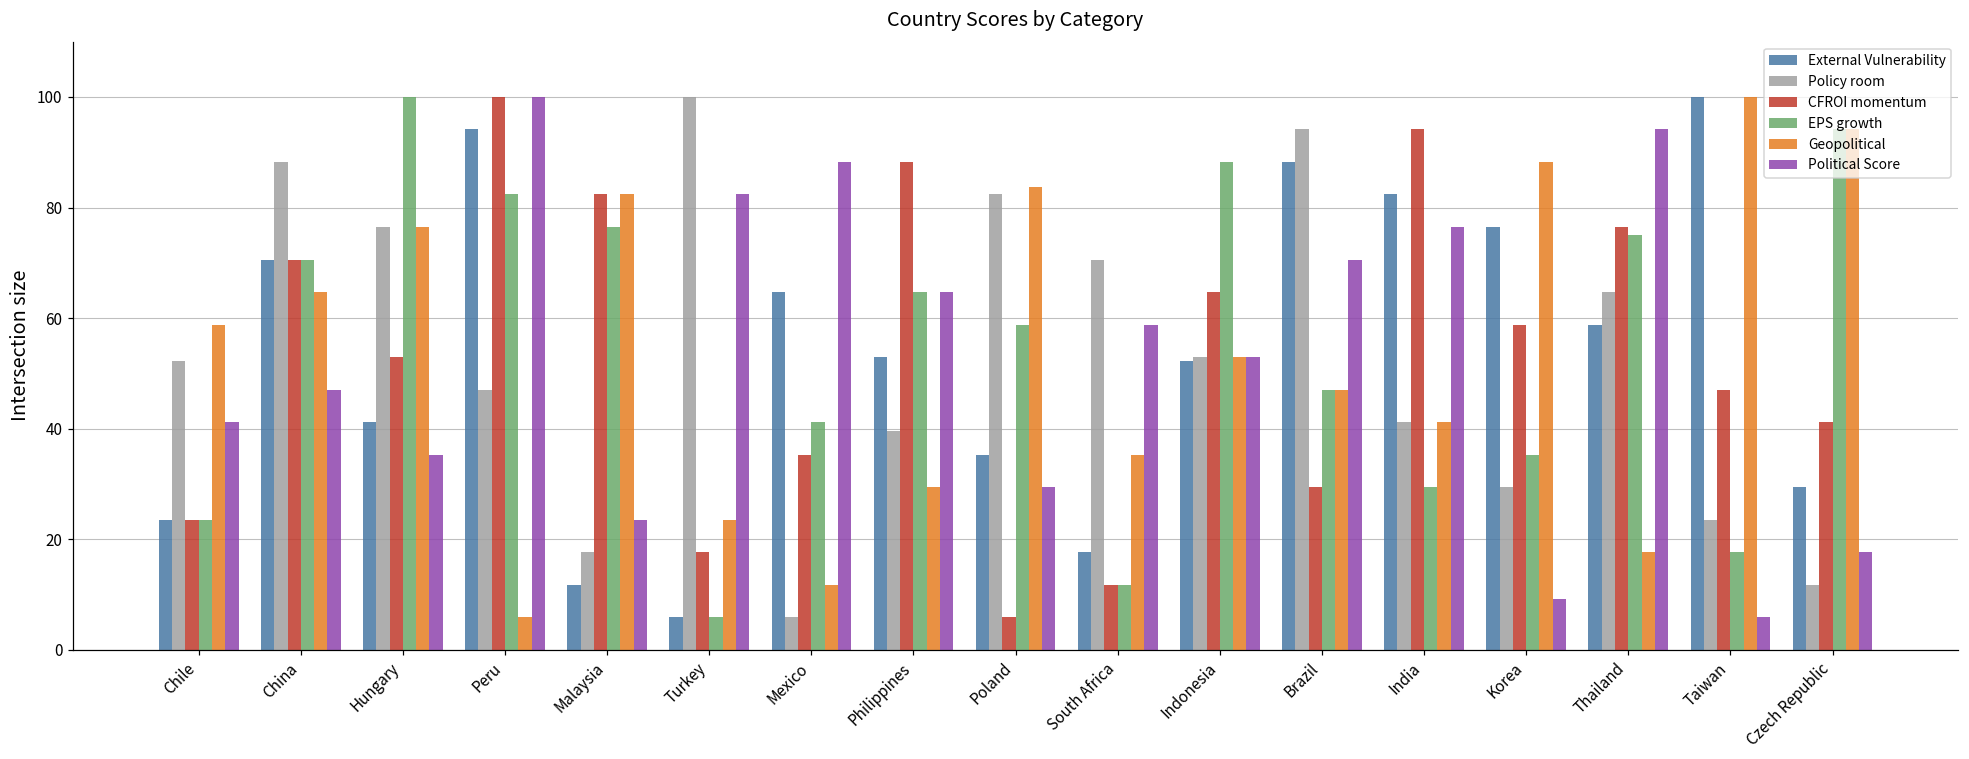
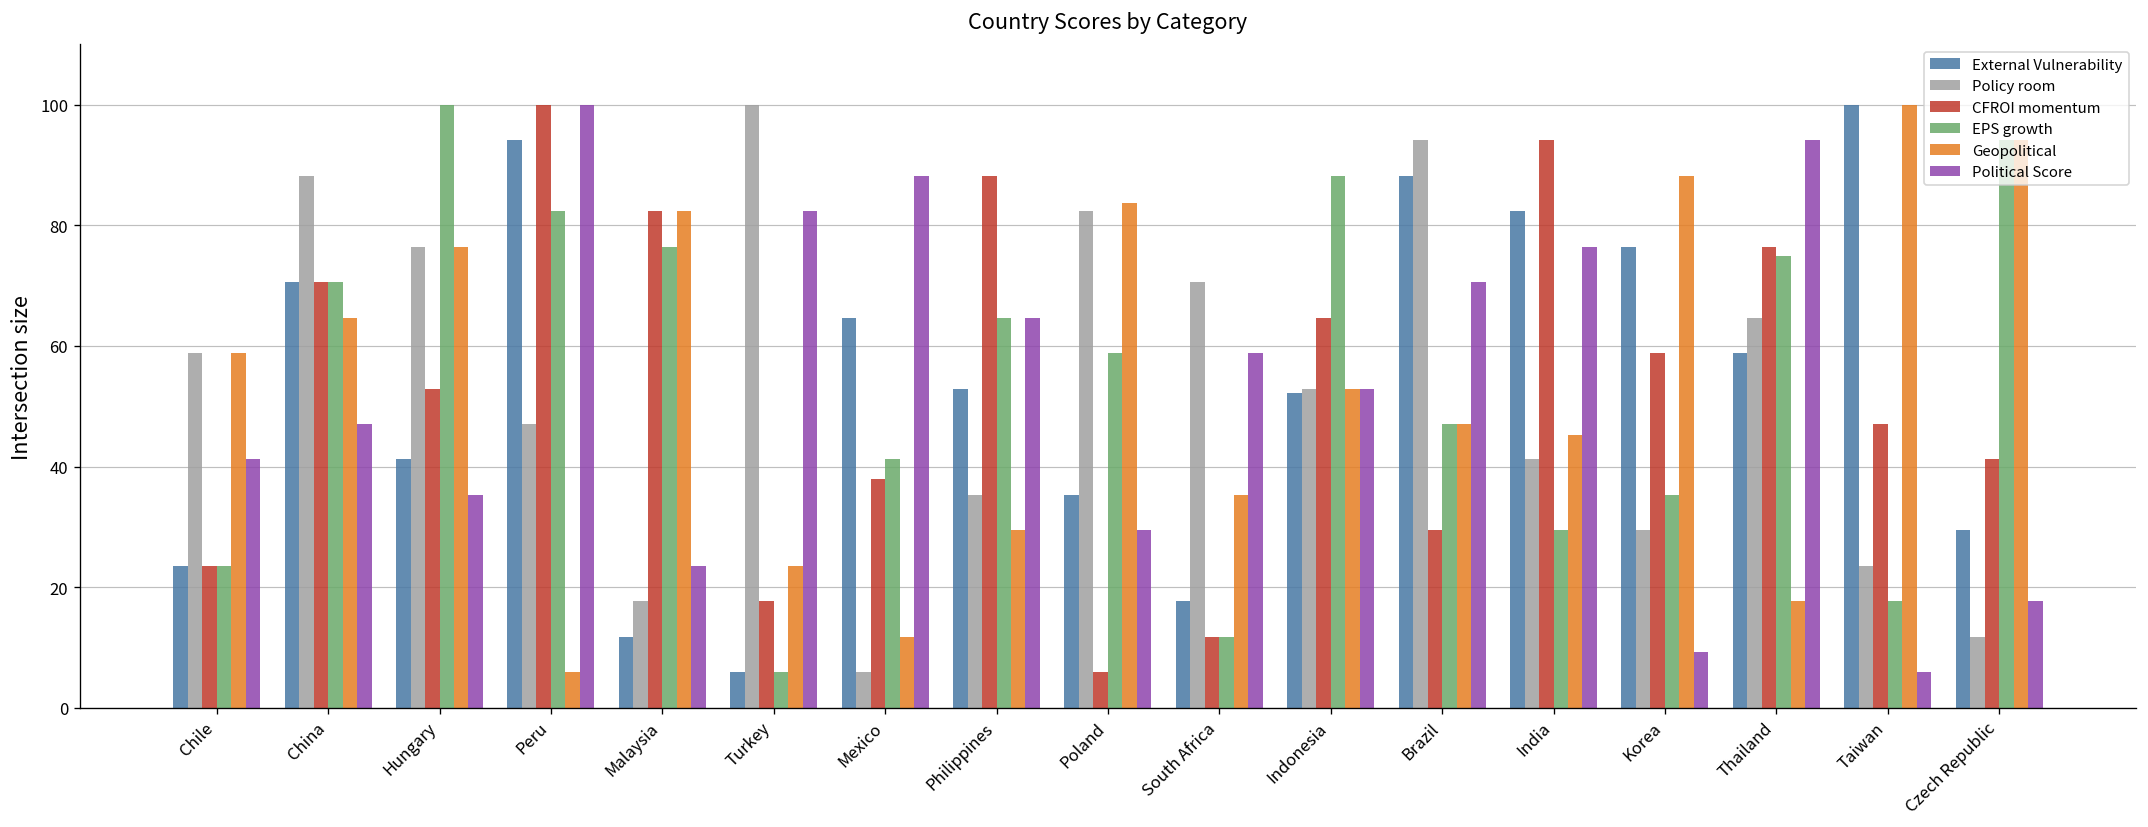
Policy room, Chile: 52 -> 59
CFROI momentum, Mexico: 35 -> 38
Policy room, Philippines: 40 -> 35
Geopolitical, India: 41 -> 45
